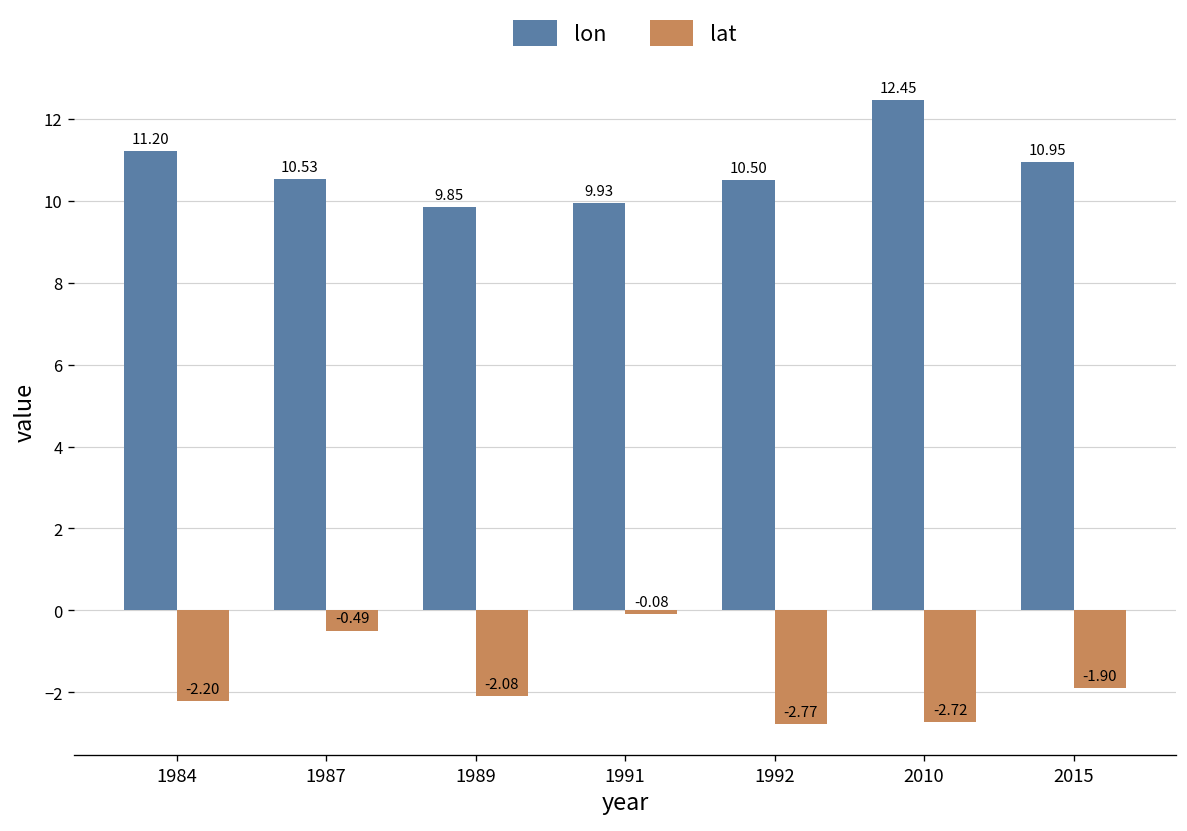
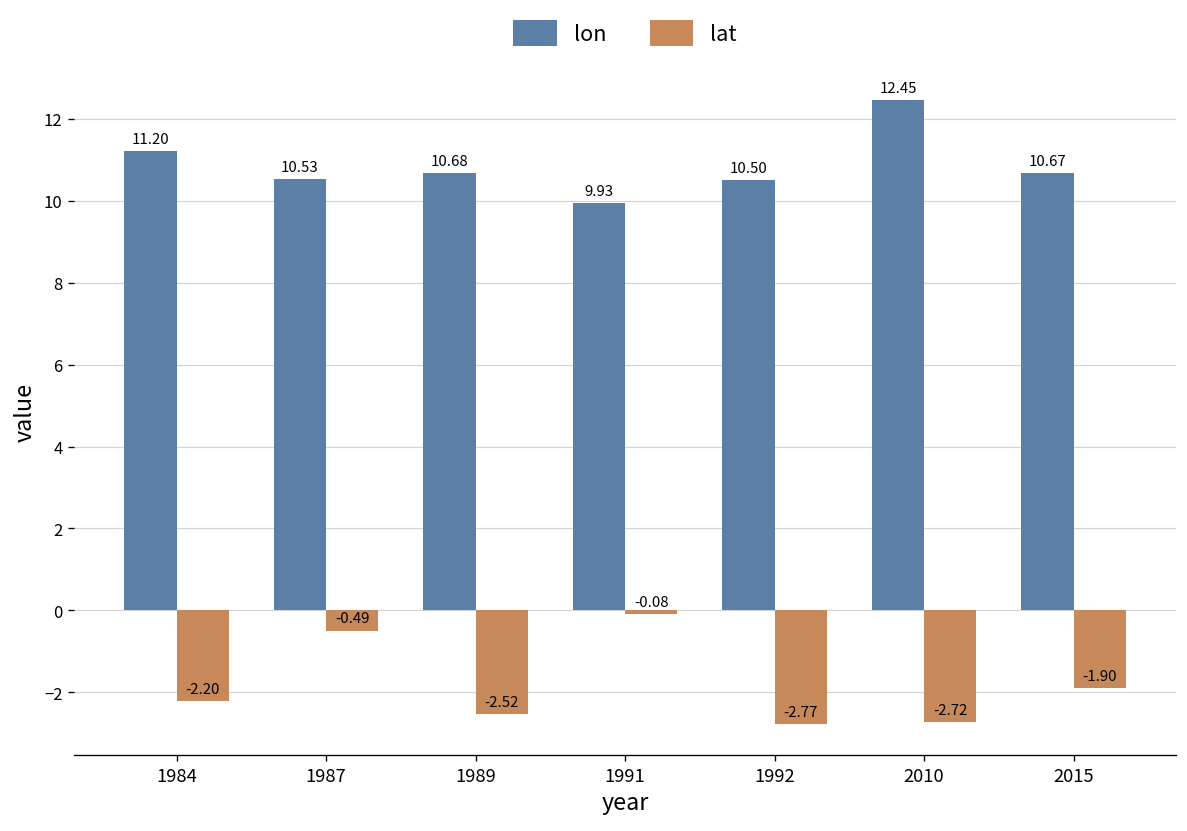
lon, 1989: 9.85 -> 10.68
lat, 1989: -2.08 -> -2.52
lon, 2015: 10.95 -> 10.67
